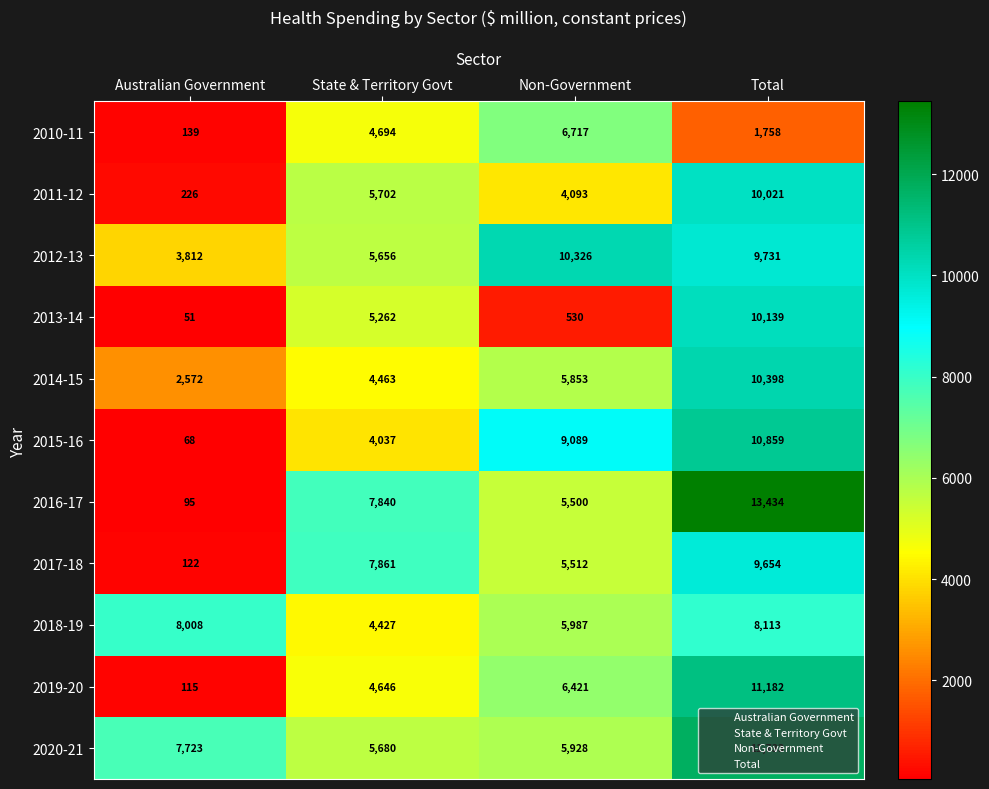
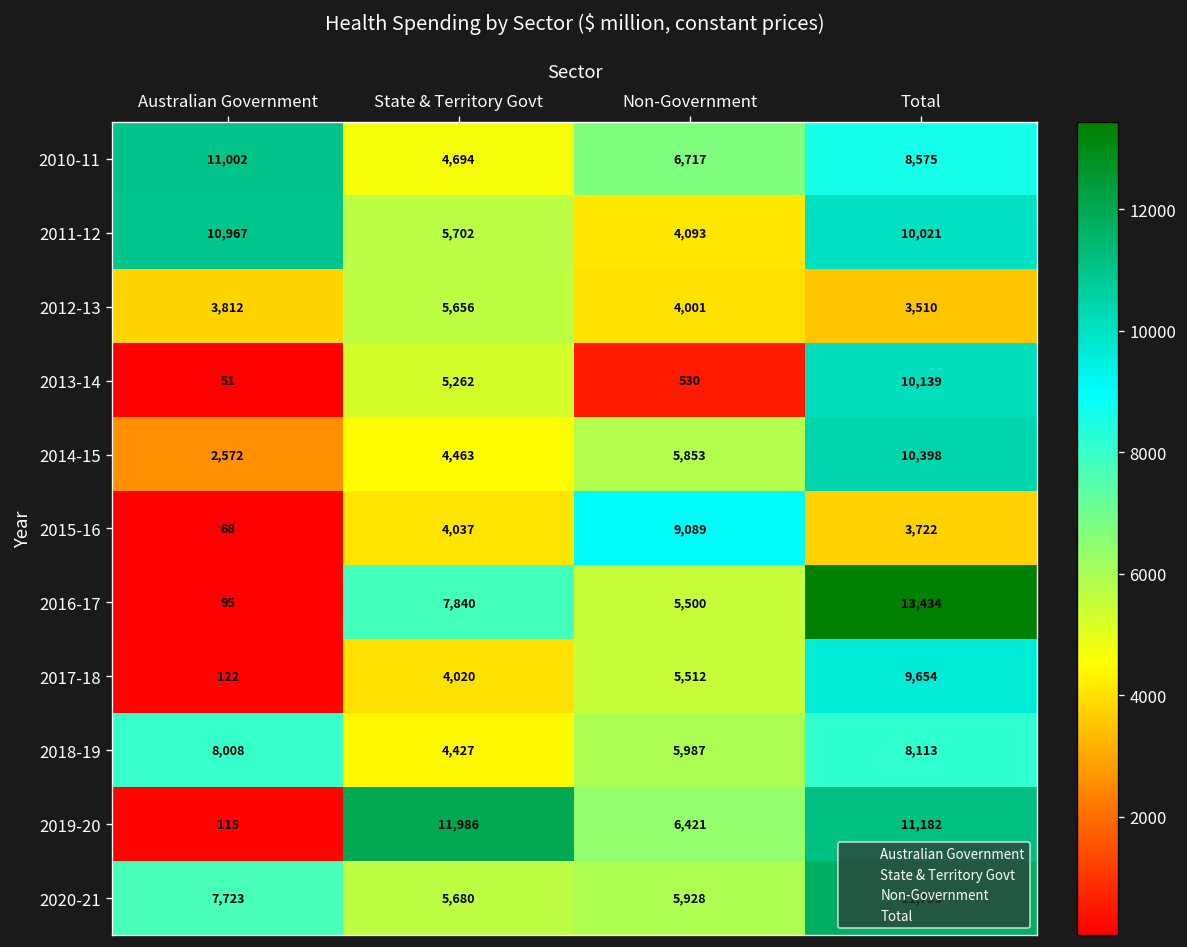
2010-11, Australian Government: 139 -> 11,002
2010-11, Total: 1,758 -> 8,575
2011-12, Australian Government: 226 -> 10,967
2012-13, Non-Government: 10,326 -> 4,001
2012-13, Total: 9,731 -> 3,510
2015-16, Total: 10,859 -> 3,722
2017-18, State & Territory Govt: 7,861 -> 4,020
2019-20, State & Territory Govt: 4,646 -> 11,986
